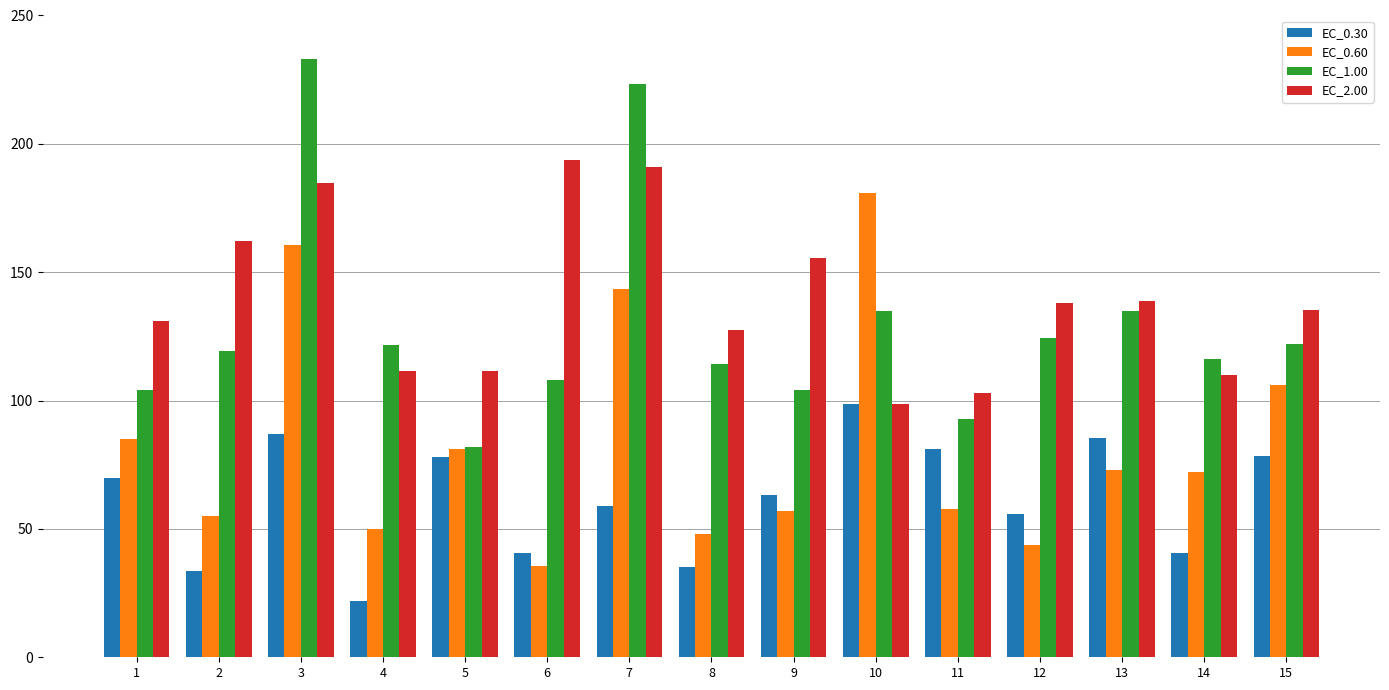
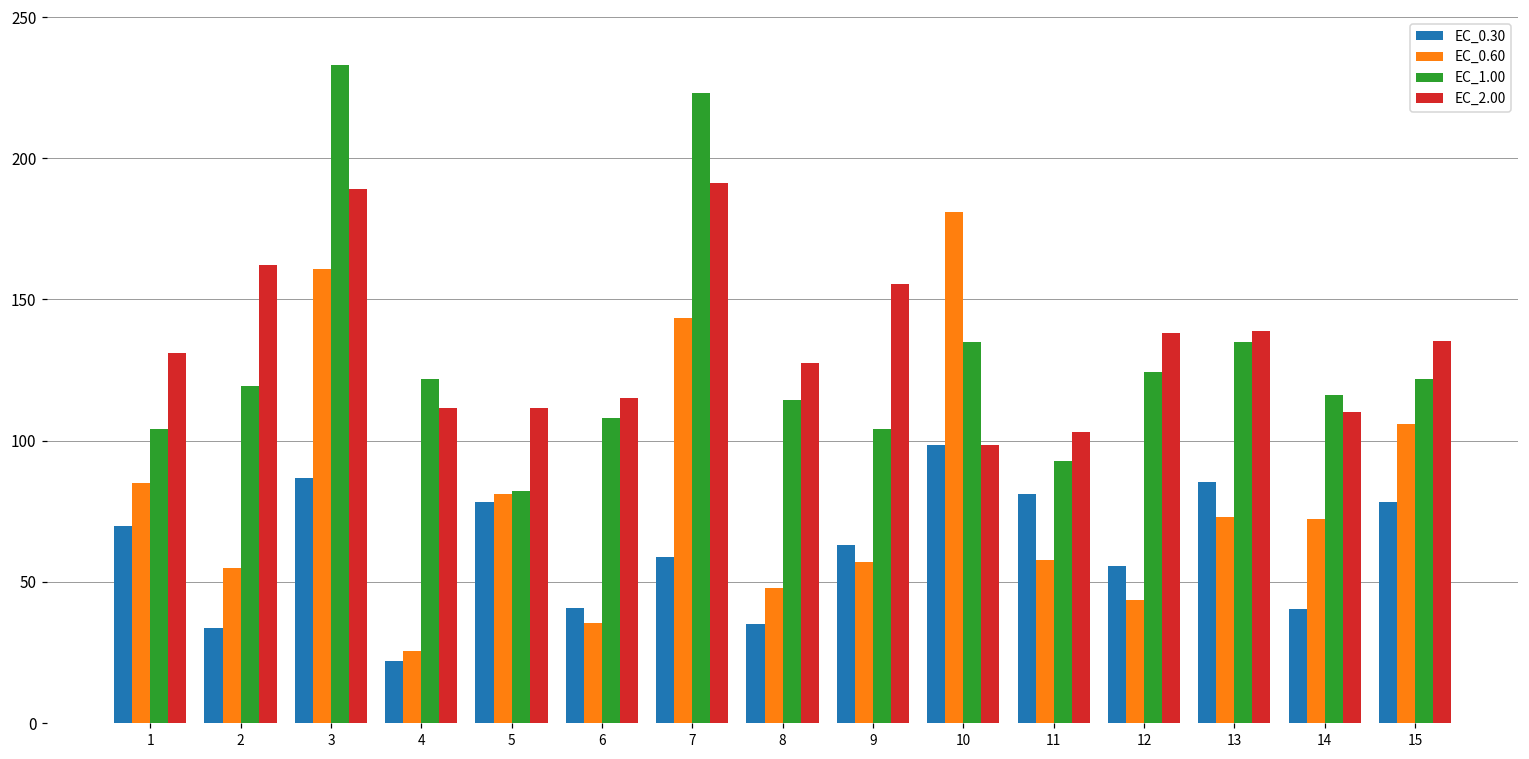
EC_2.00, 3: 185 -> 189
EC_0.60, 4: 50 -> 25
EC_2.00, 6: 194 -> 115
